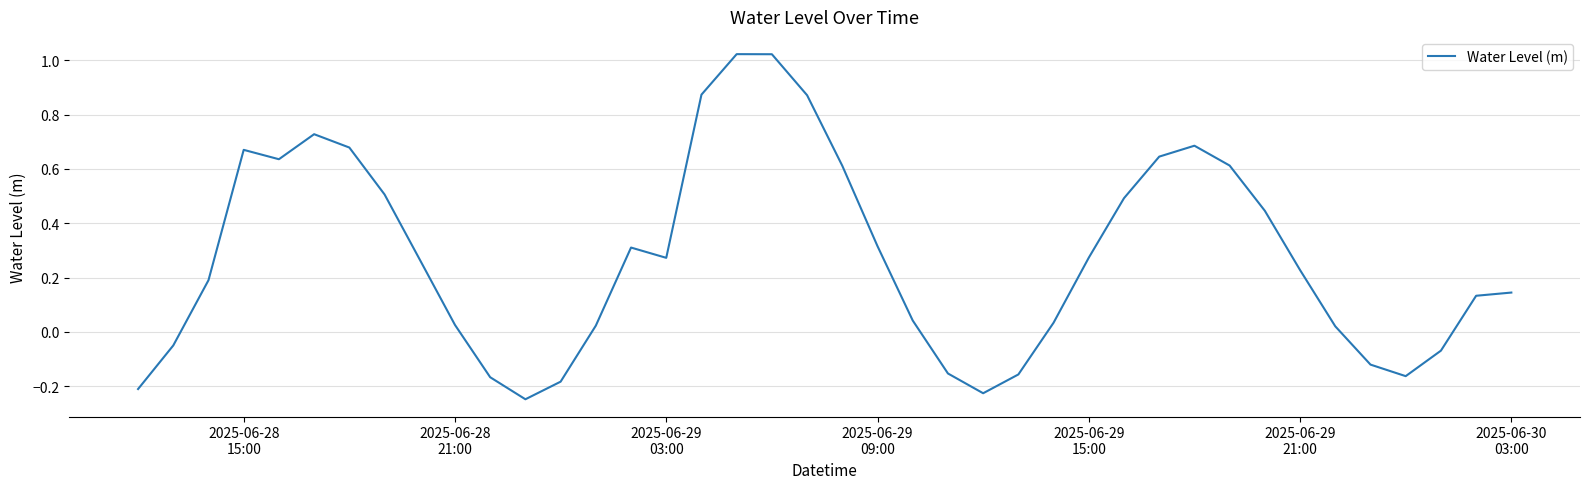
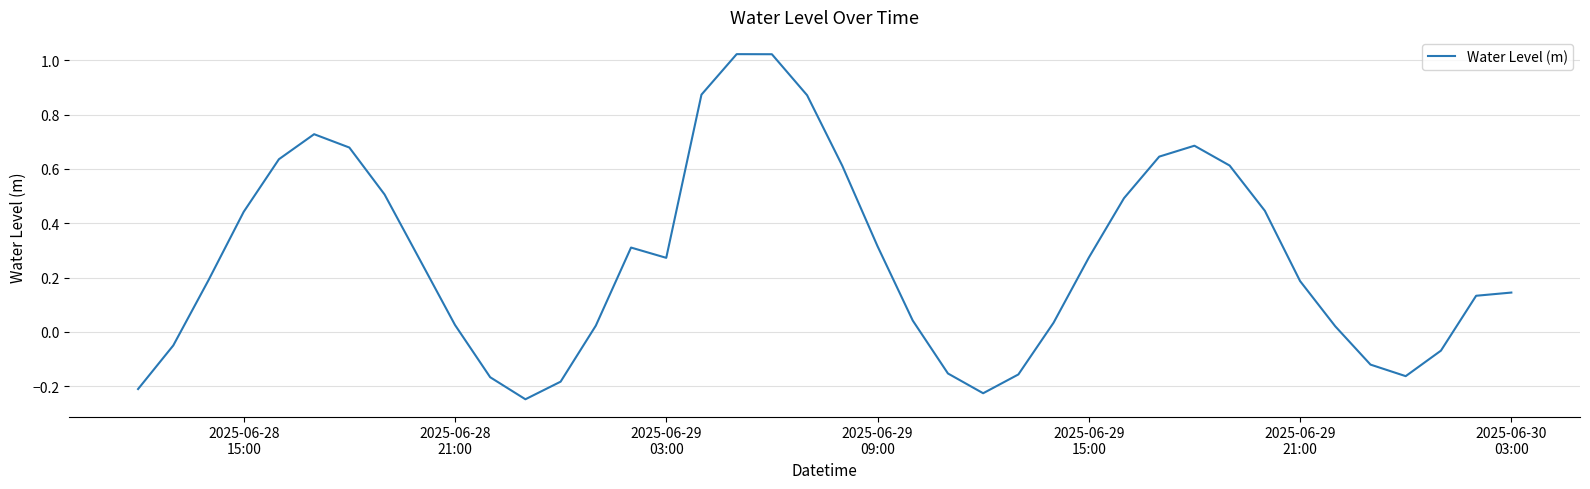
2025-06-28 15:00: 0.67 -> 0.44
2025-06-29 21:00: 0.23 -> 0.19
